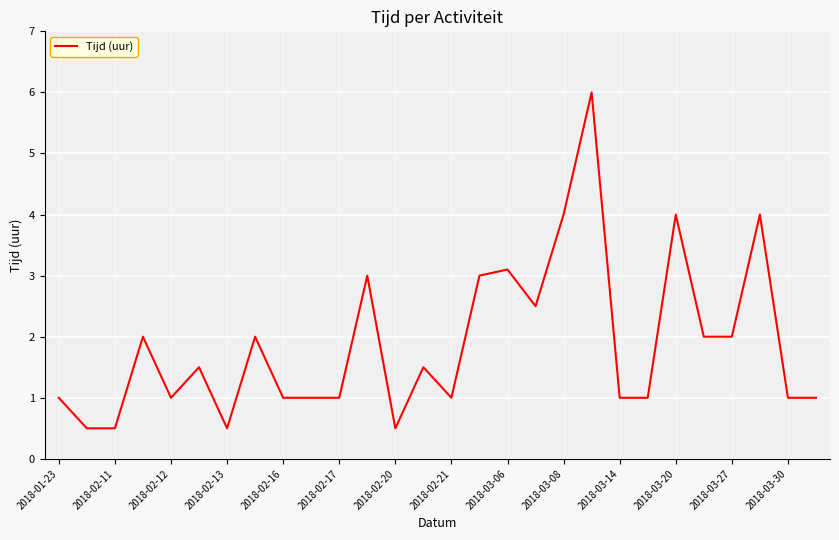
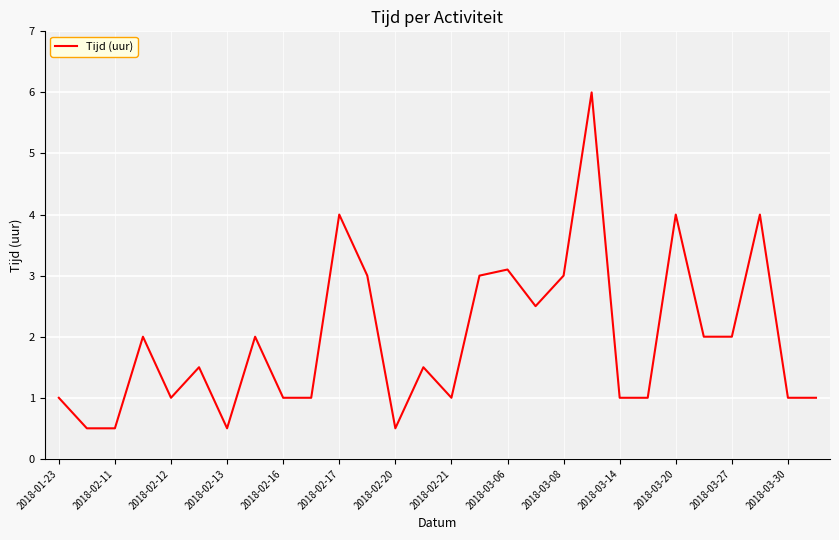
2018-02-17: 1 -> 4
2018-03-08: 4 -> 3
